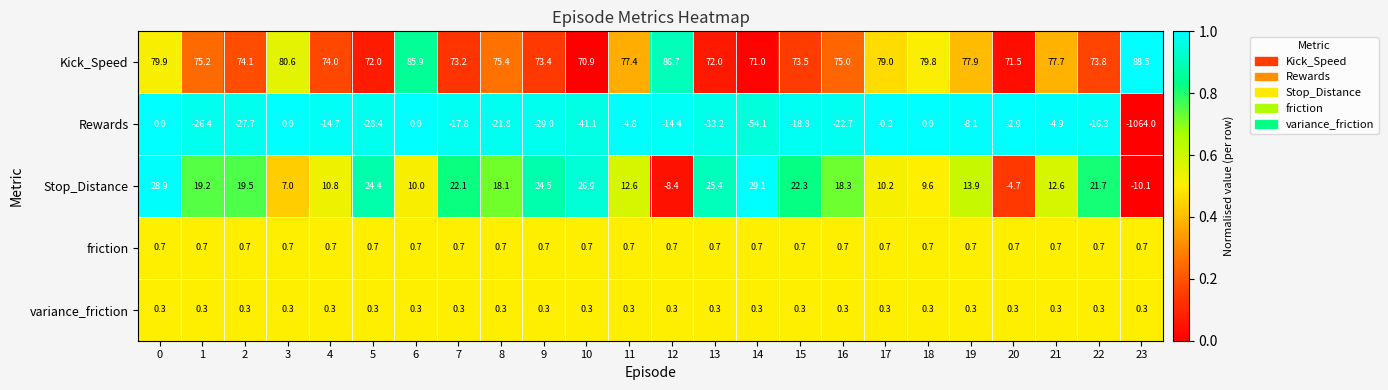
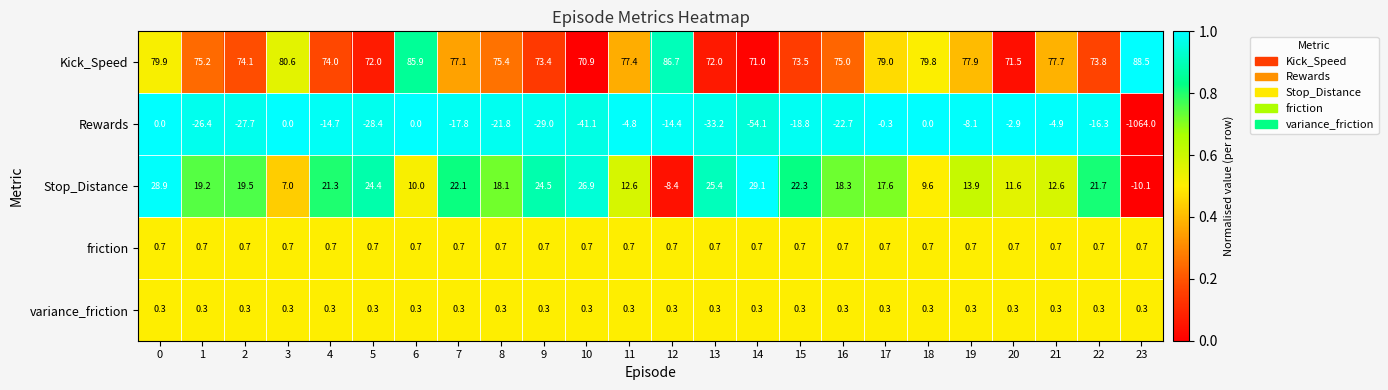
Kick_Speed, 7: 73.2 -> 77.1
Stop_Distance, 4: 10.8 -> 21.3
Stop_Distance, 17: 10.2 -> 17.6
Stop_Distance, 20: -4.7 -> 11.6
